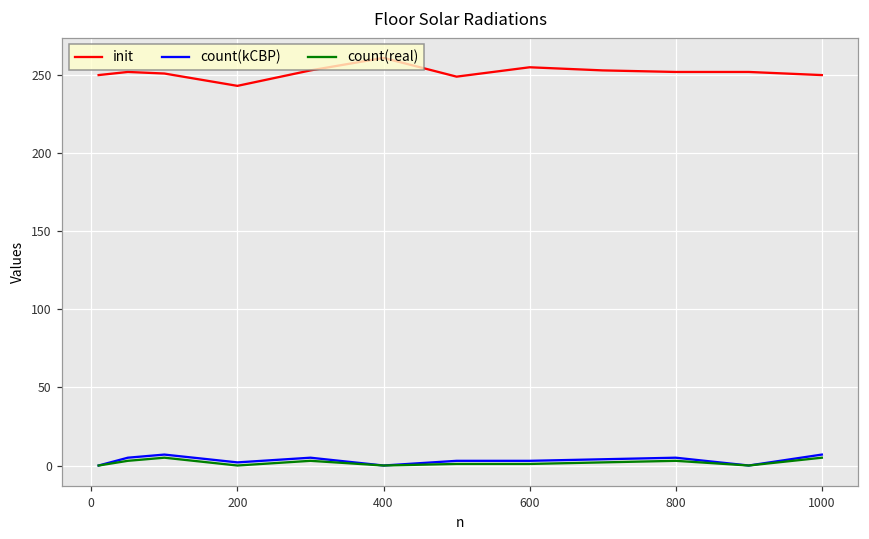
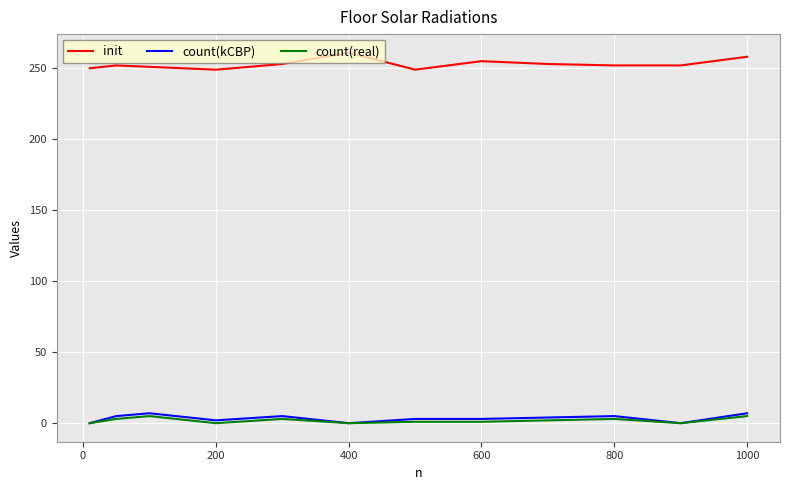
init, 200: 243 -> 249
init, 1000: 250 -> 258
